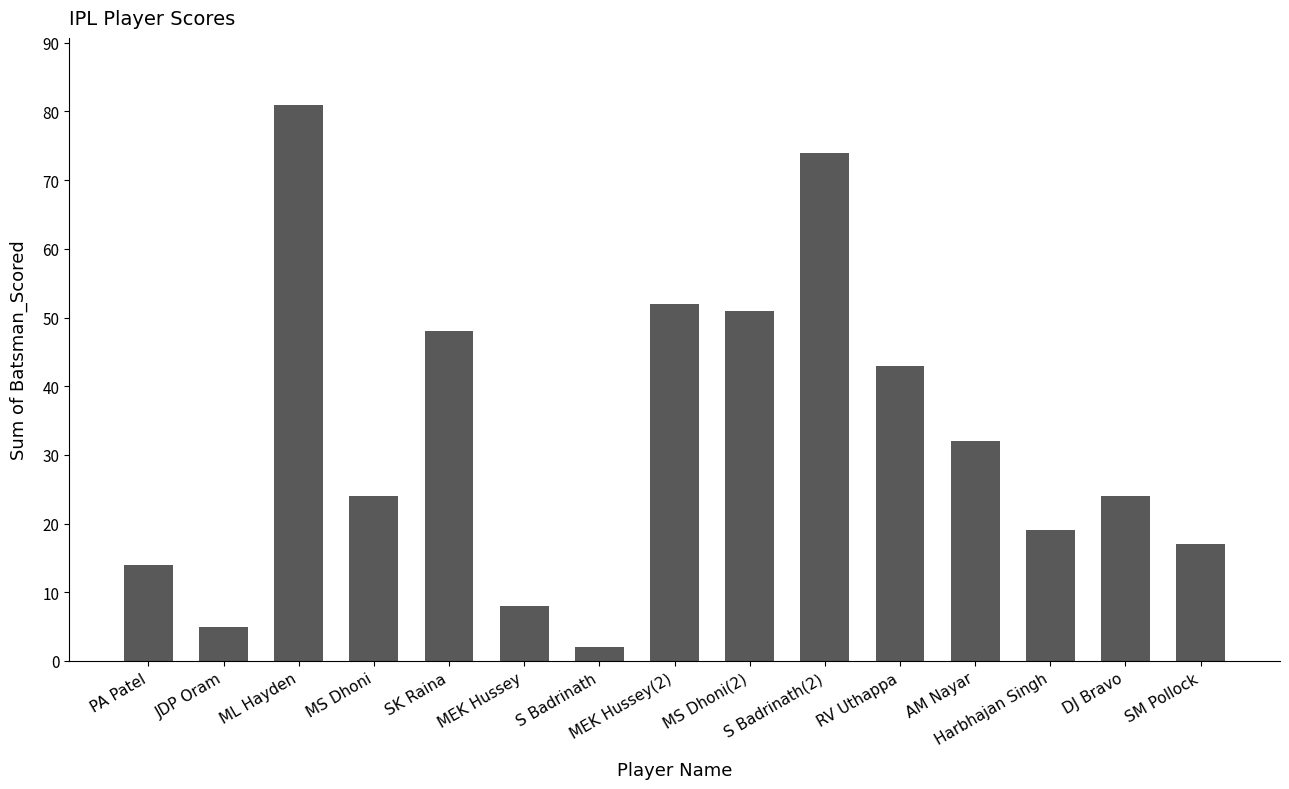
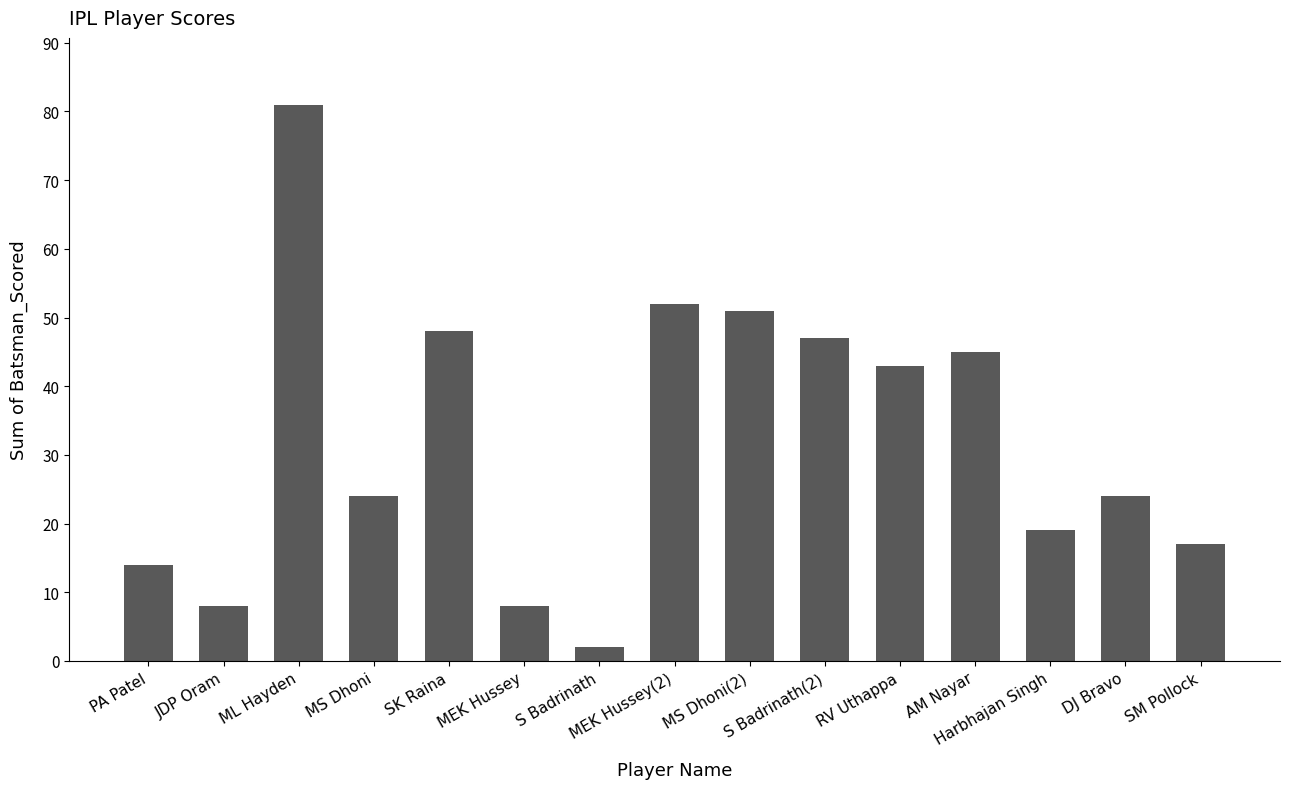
JDP Oram: 5 -> 8
S Badrinath(2): 74 -> 47
AM Nayar: 32 -> 45
